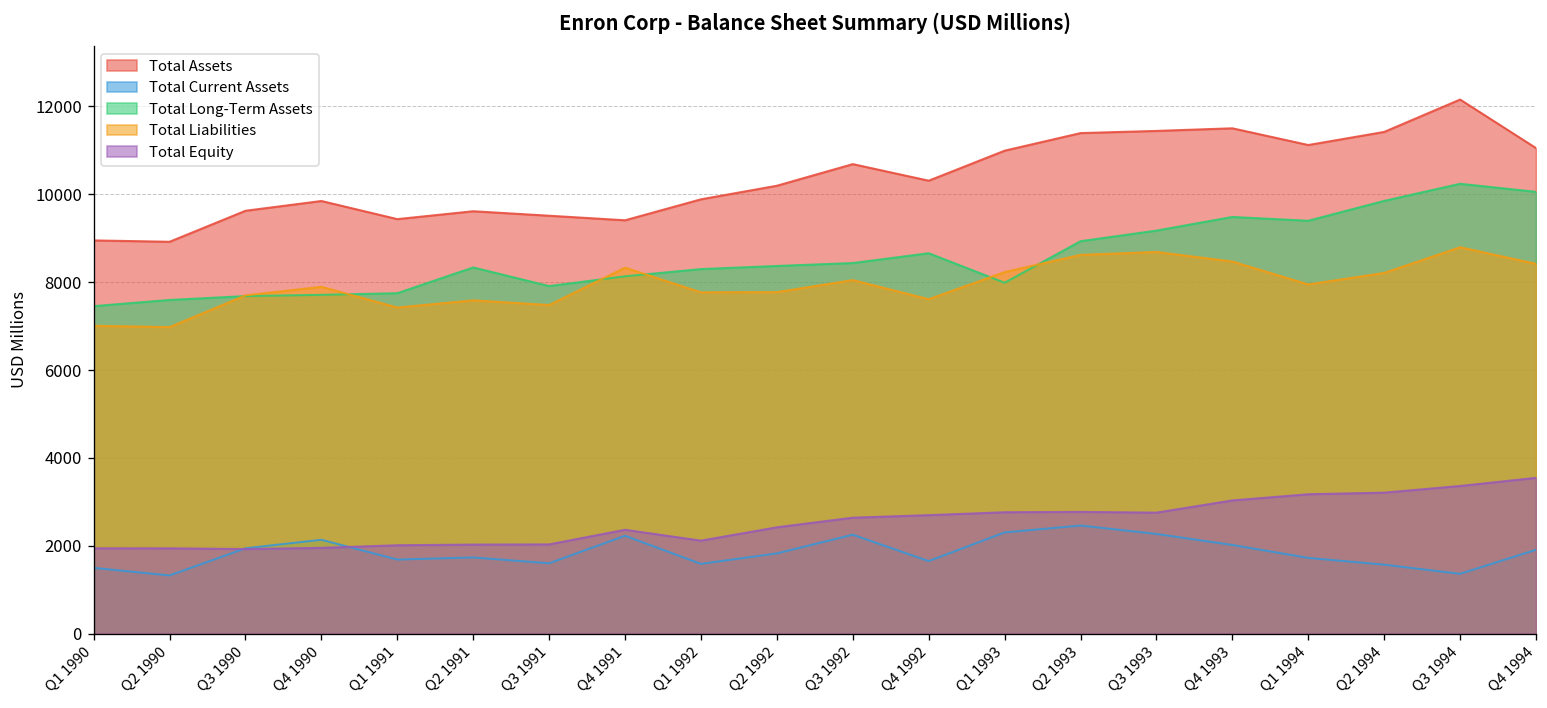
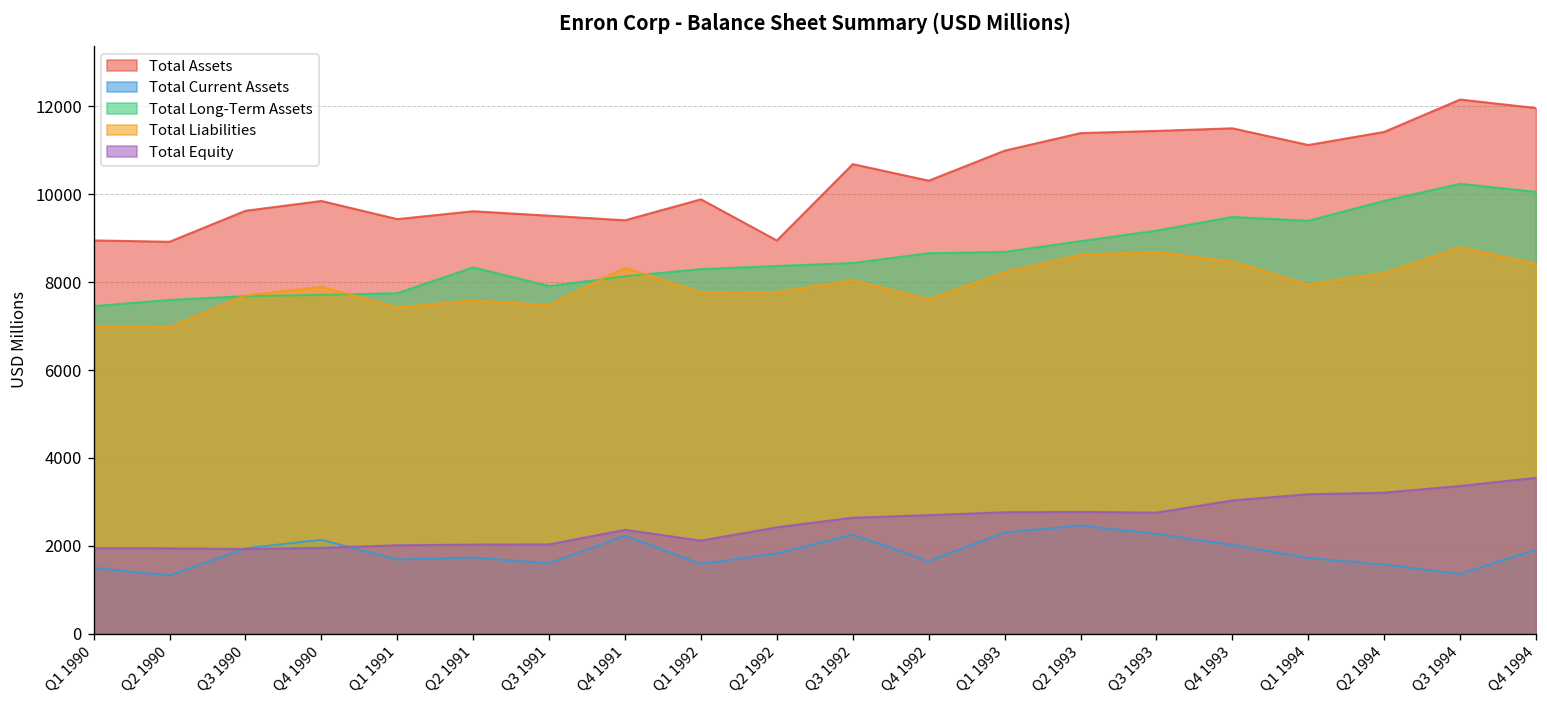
Total Assets, Q2 1992: 10200 -> 9000
Total Long-Term Assets, Q1 1993: 8000 -> 8700
Total Assets, Q4 1994: 11100 -> 12000
